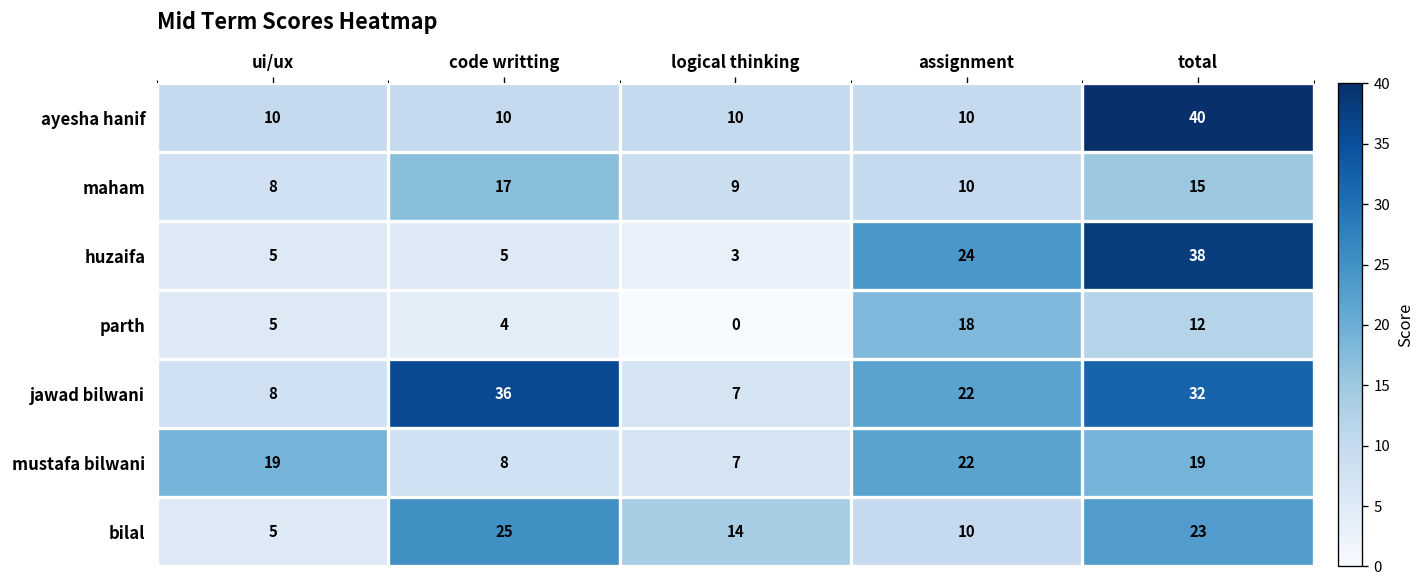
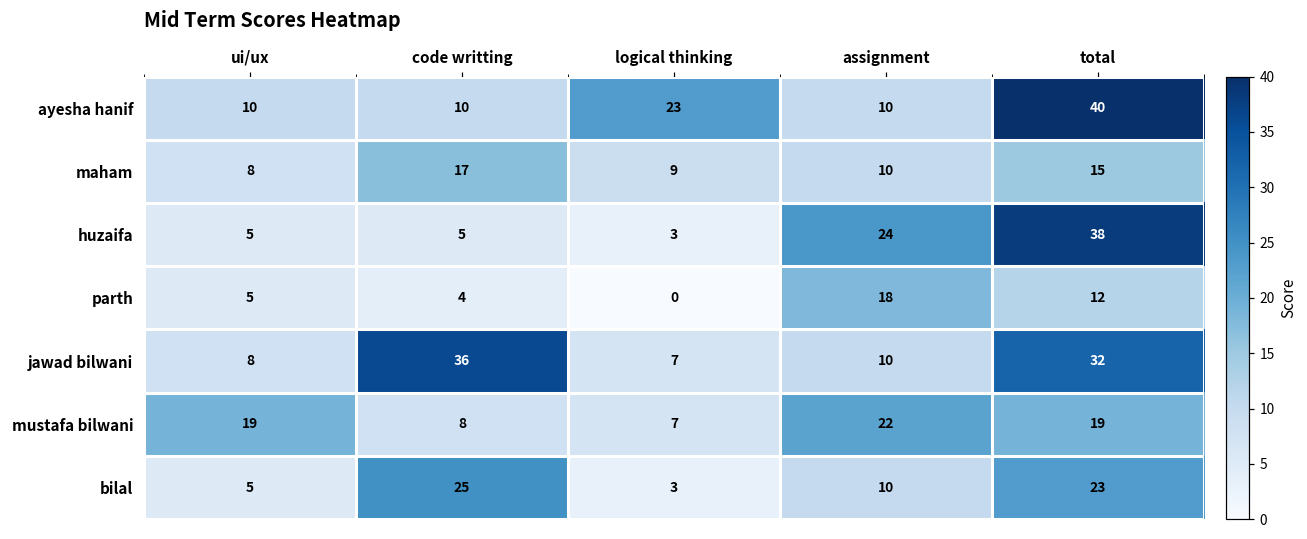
ayesha hanif, logical thinking: 10 -> 23
jawad bilwani, assignment: 22 -> 10
bilal, logical thinking: 14 -> 3
